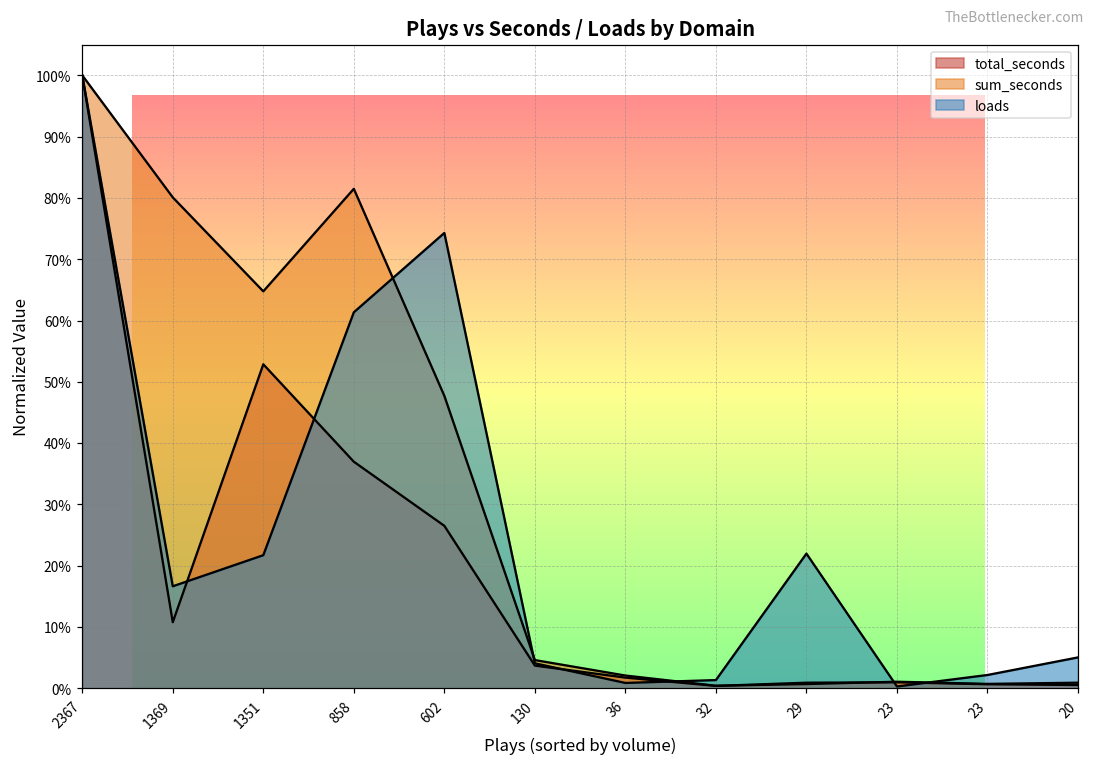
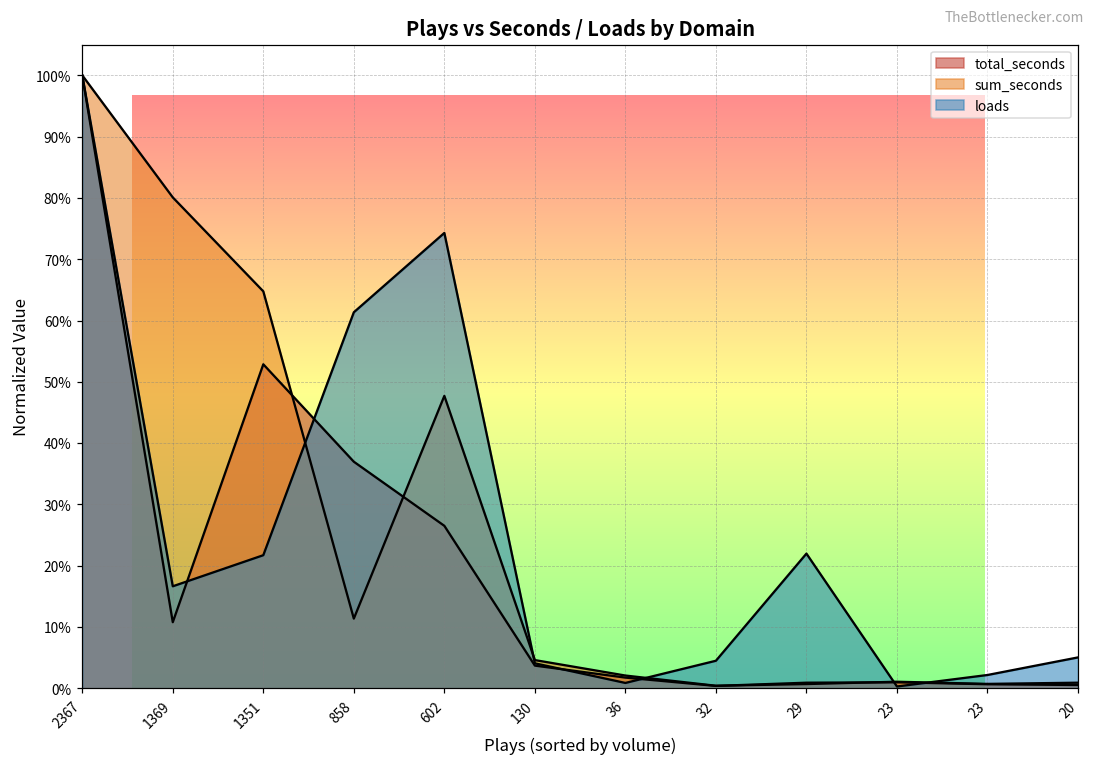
sum_seconds, 858: 81% -> 11%
loads, 32: 1% -> 5%
